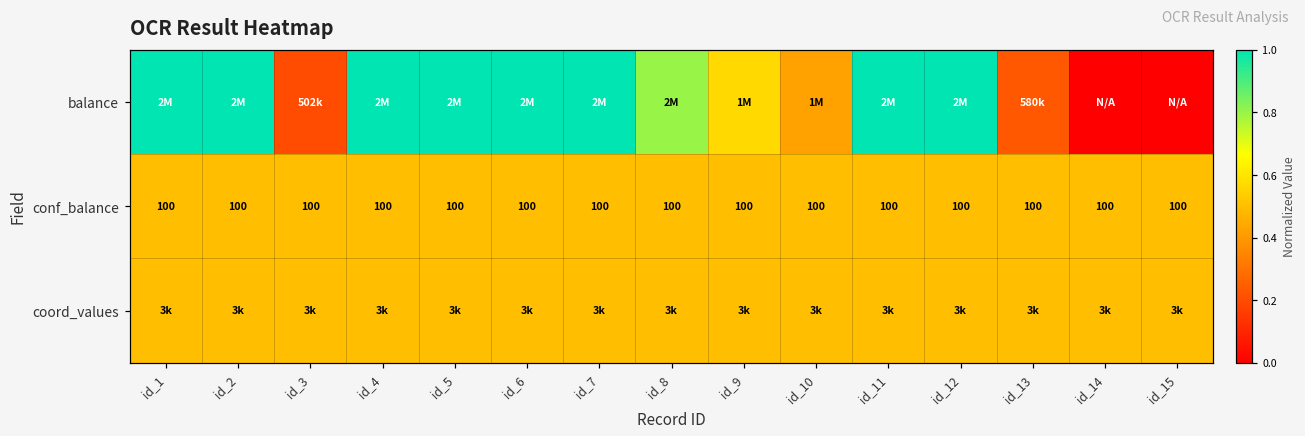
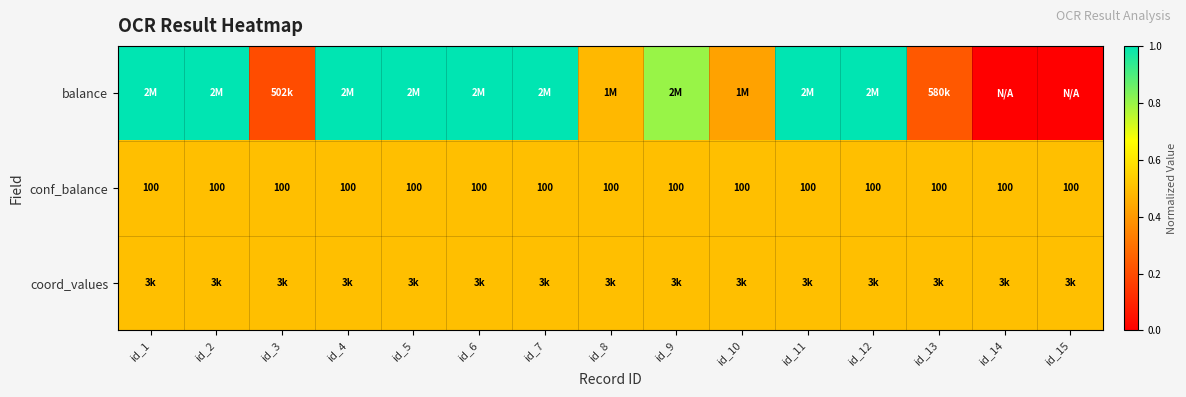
balance, id_8: 2M -> 1M
balance, id_9: 1M -> 2M
